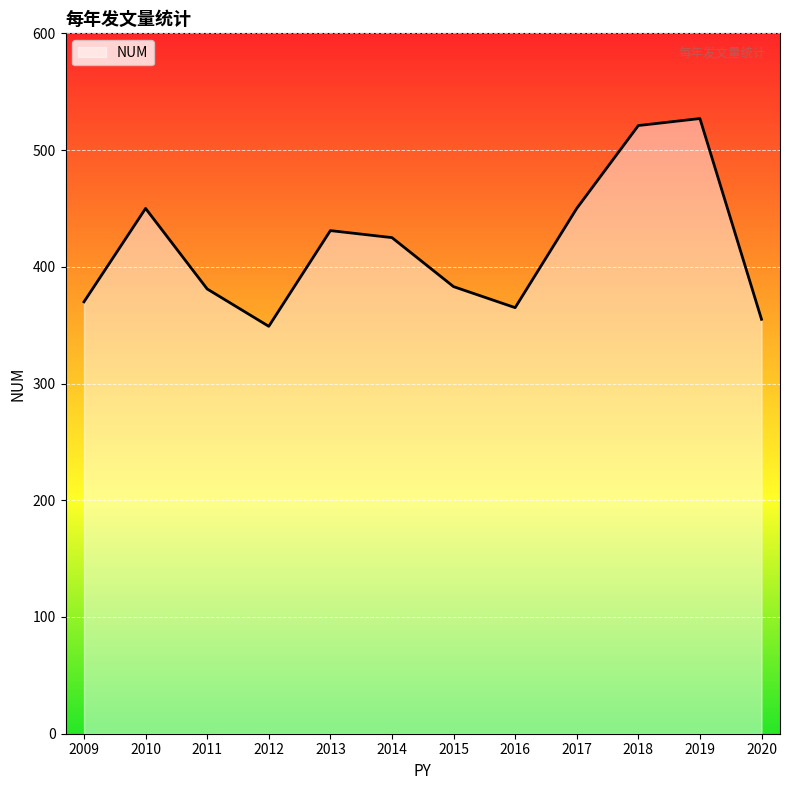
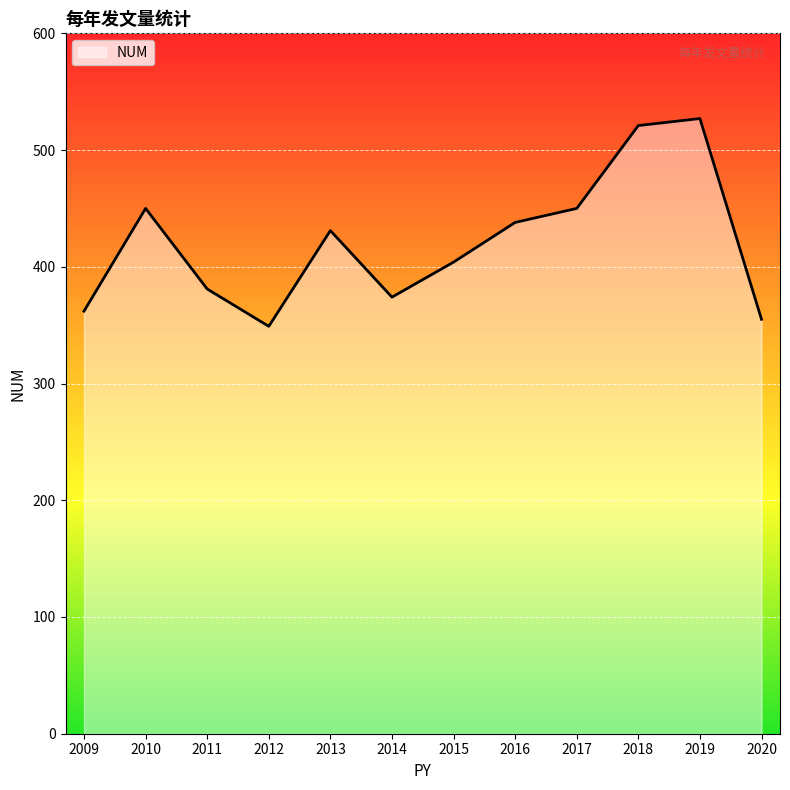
2009: 370 -> 362
2014: 425 -> 374
2015: 383 -> 404
2016: 365 -> 438
